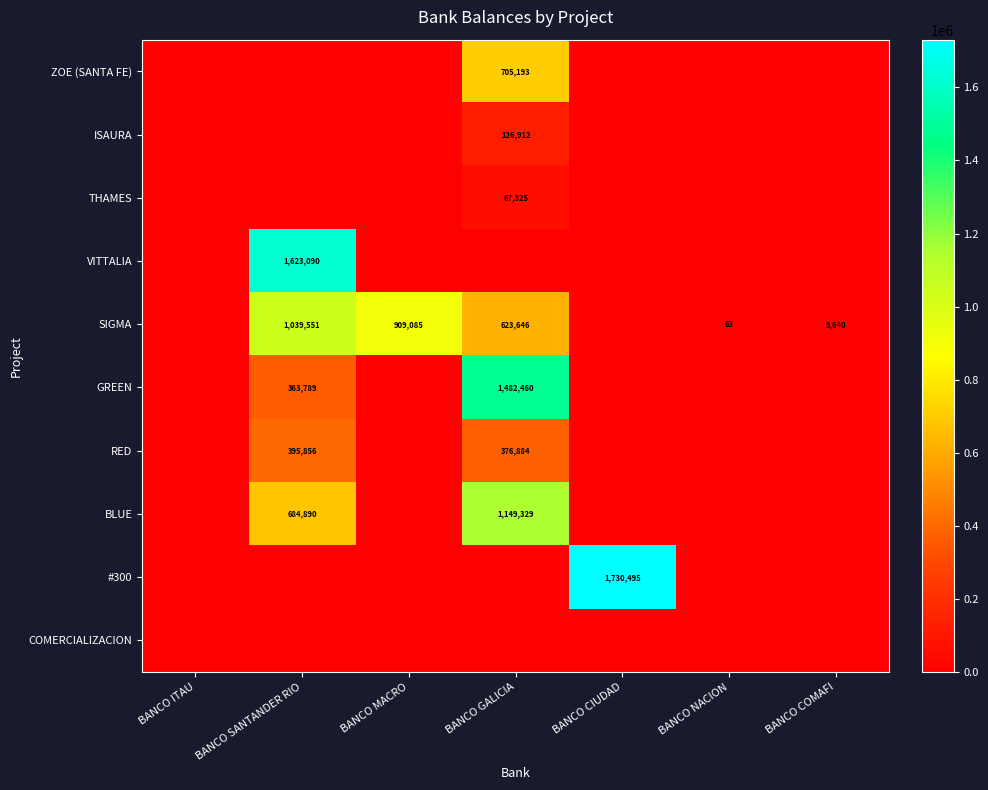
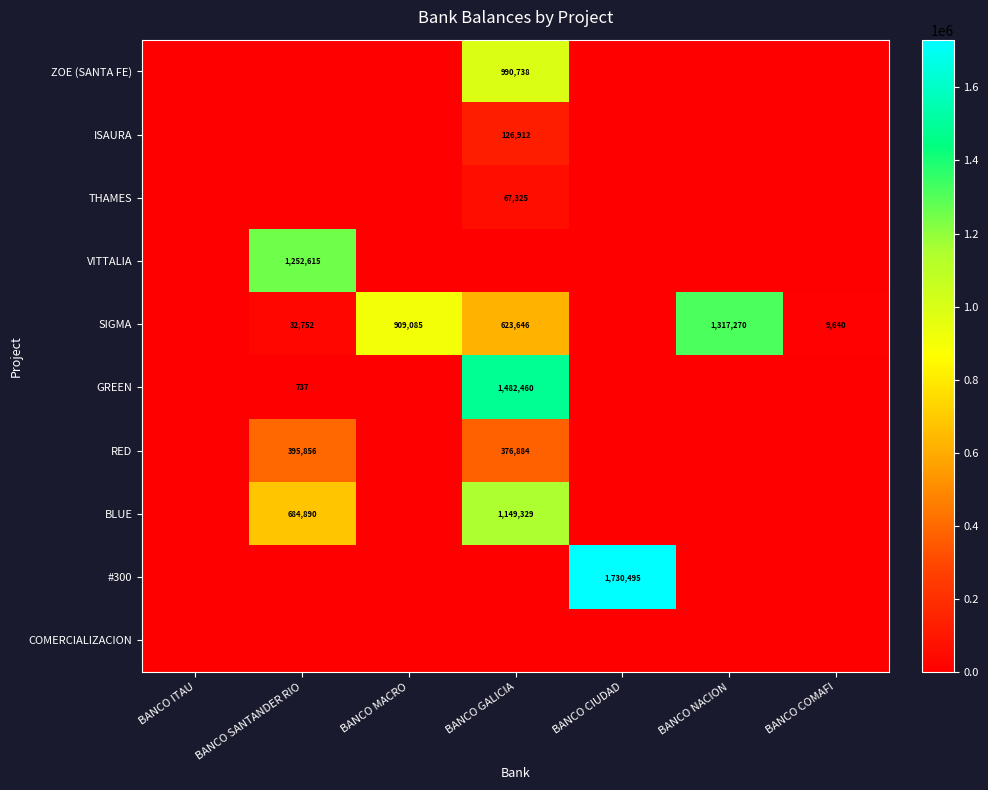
ZOE (SANTA FE), BANCO GALICIA: 705,193 -> 990,738
VITTALIA, BANCO SANTANDER RIO: 1,623,090 -> 1,252,615
SIGMA, BANCO SANTANDER RIO: 1,039,551 -> 32,752
SIGMA, BANCO NACION: 63 -> 1,317,270
GREEN, BANCO SANTANDER RIO: 363,789 -> 737
